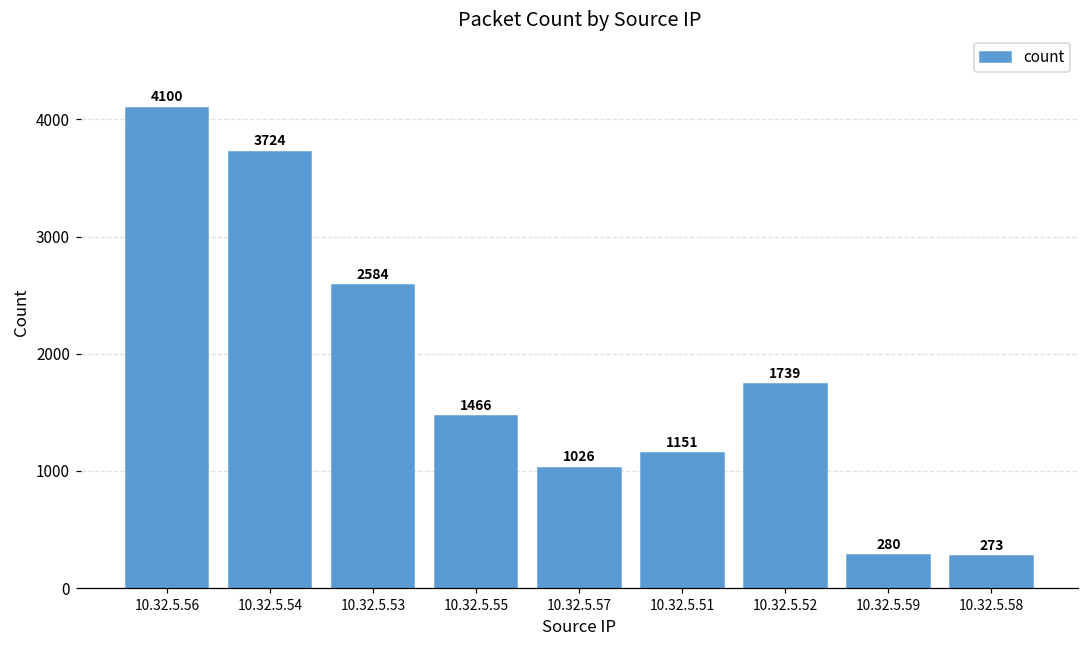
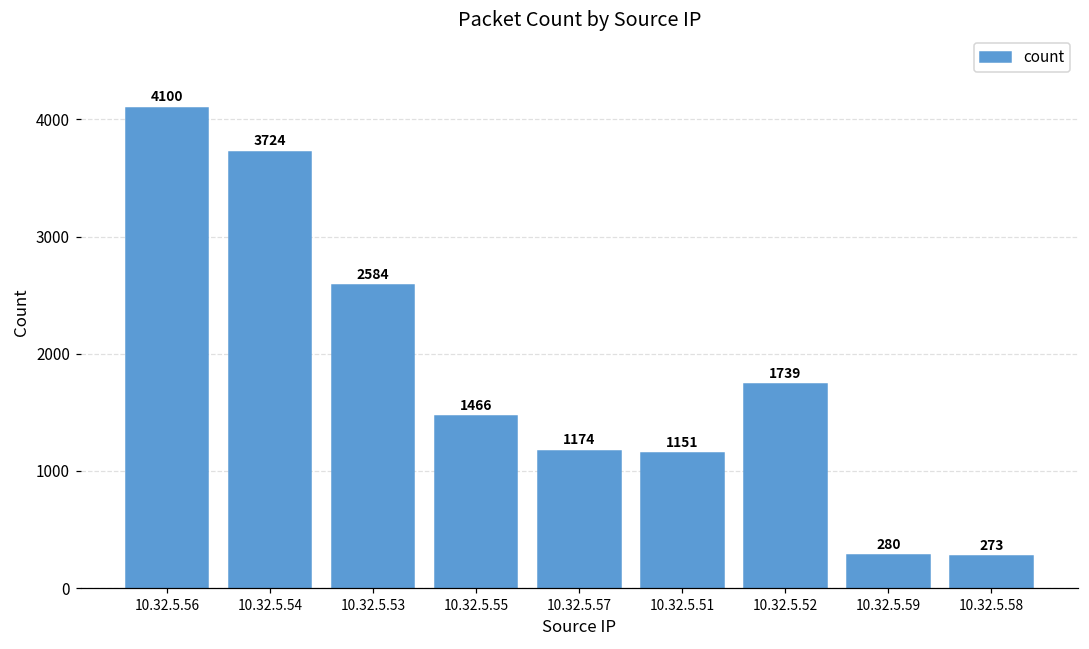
10.32.5.57: 1026 -> 1174
